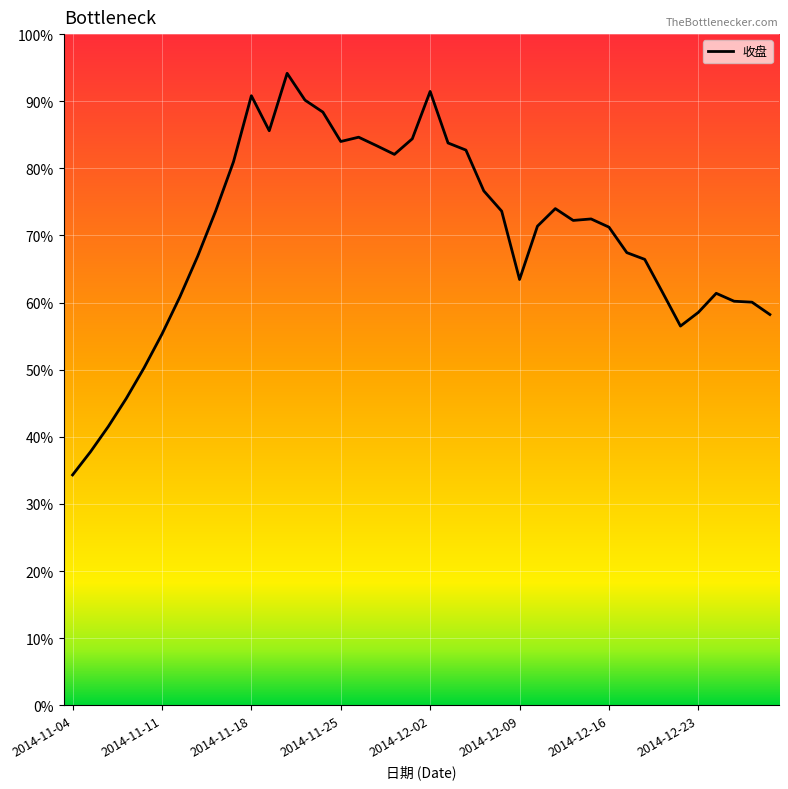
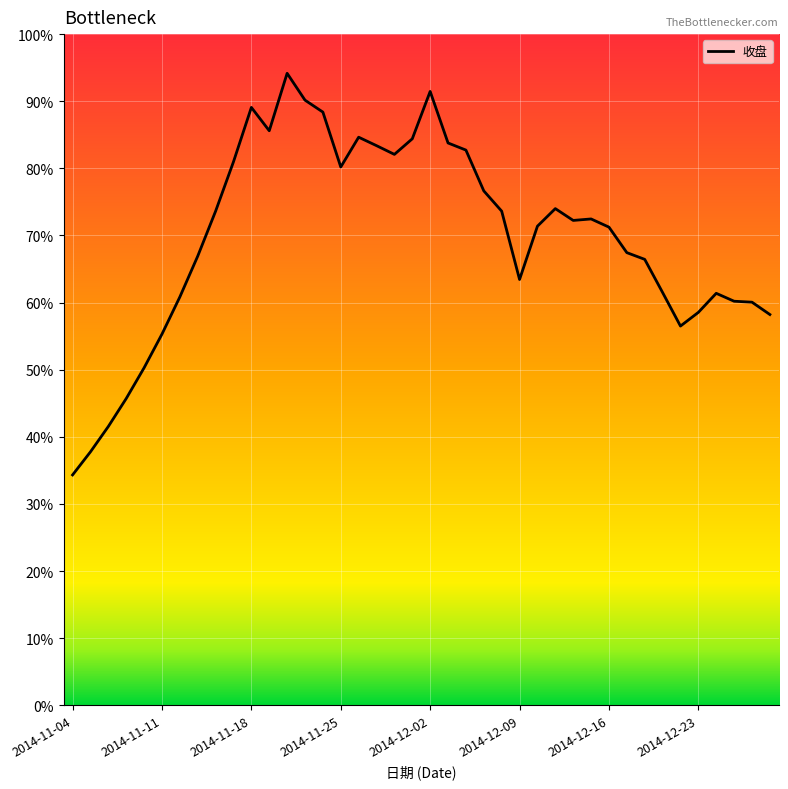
2014-11-18: 91% -> 89%
2014-11-25: 84% -> 80%
